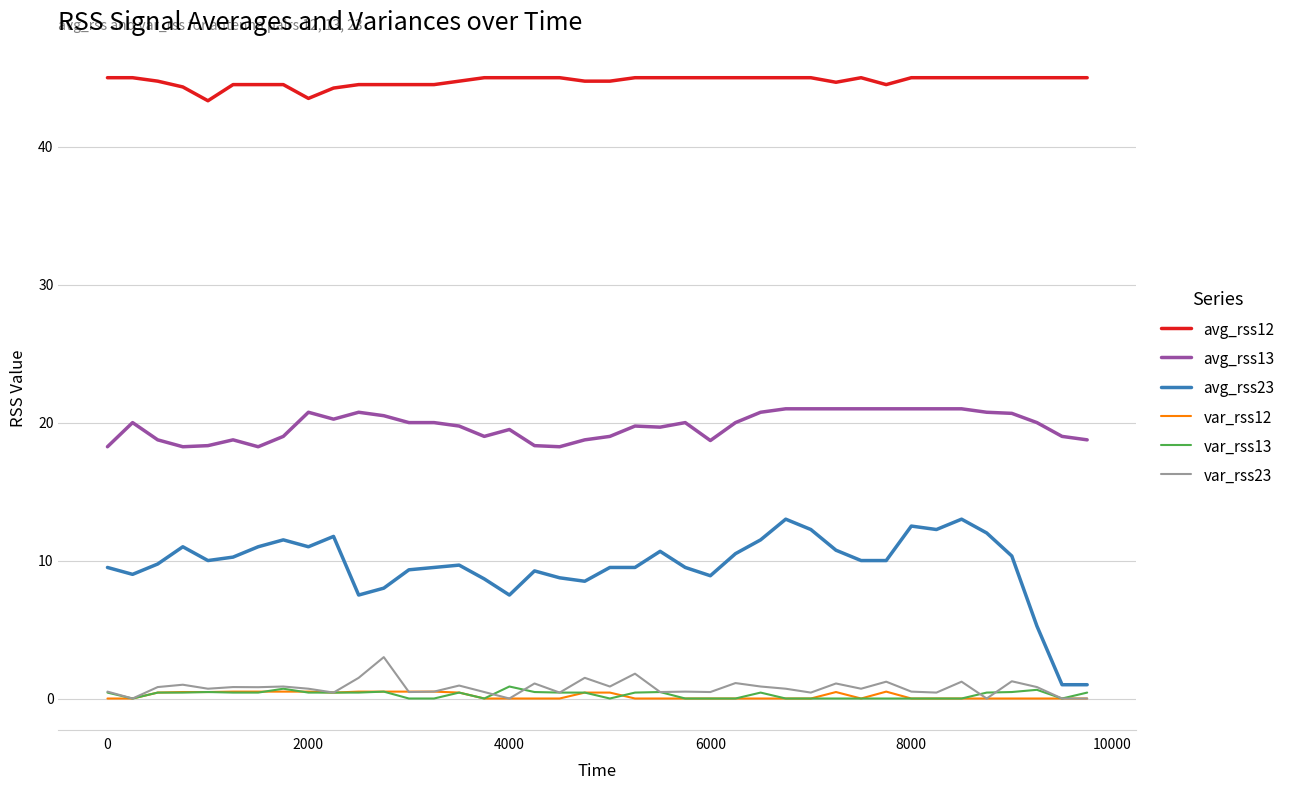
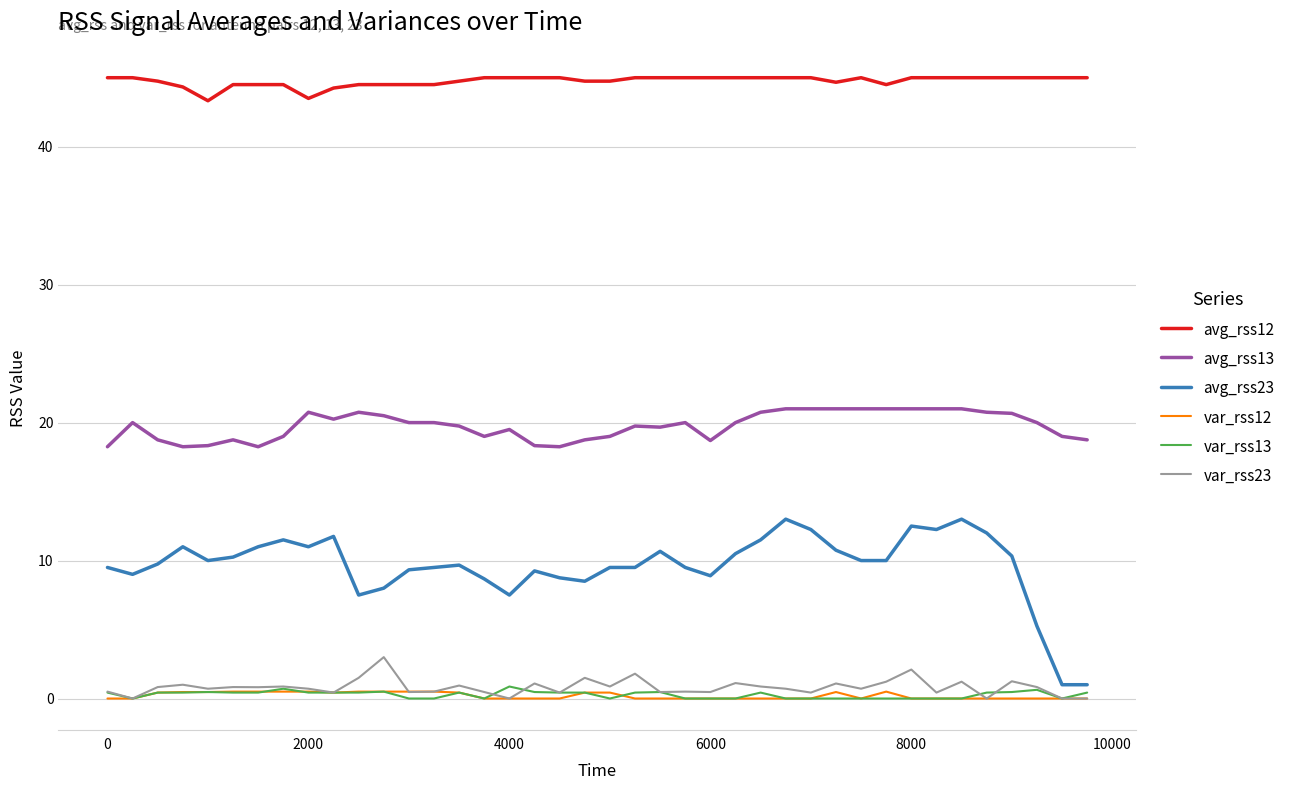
var_rss23, 8000: 0.5 -> 2.1
